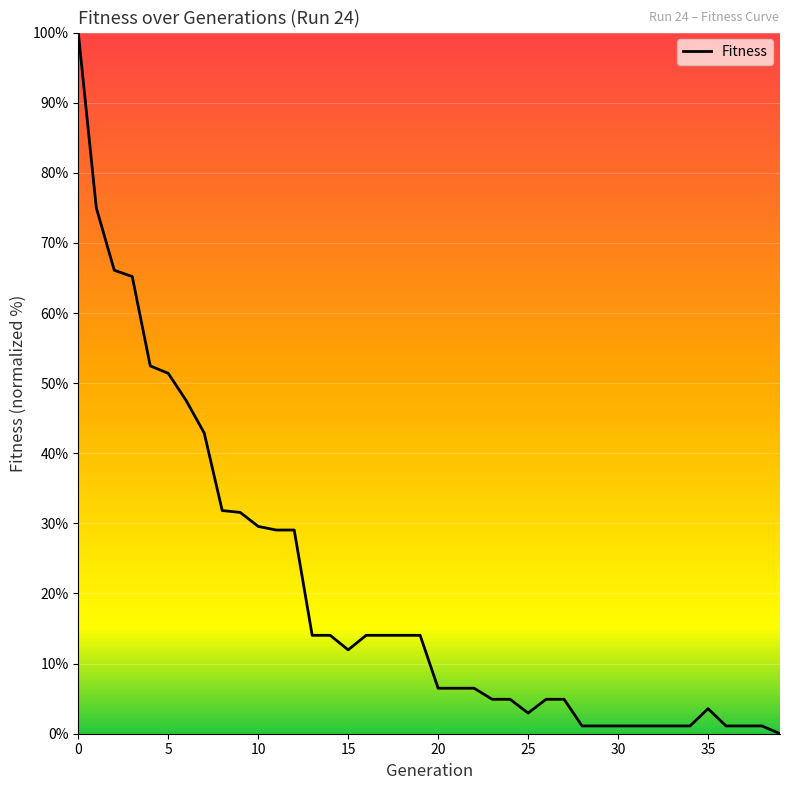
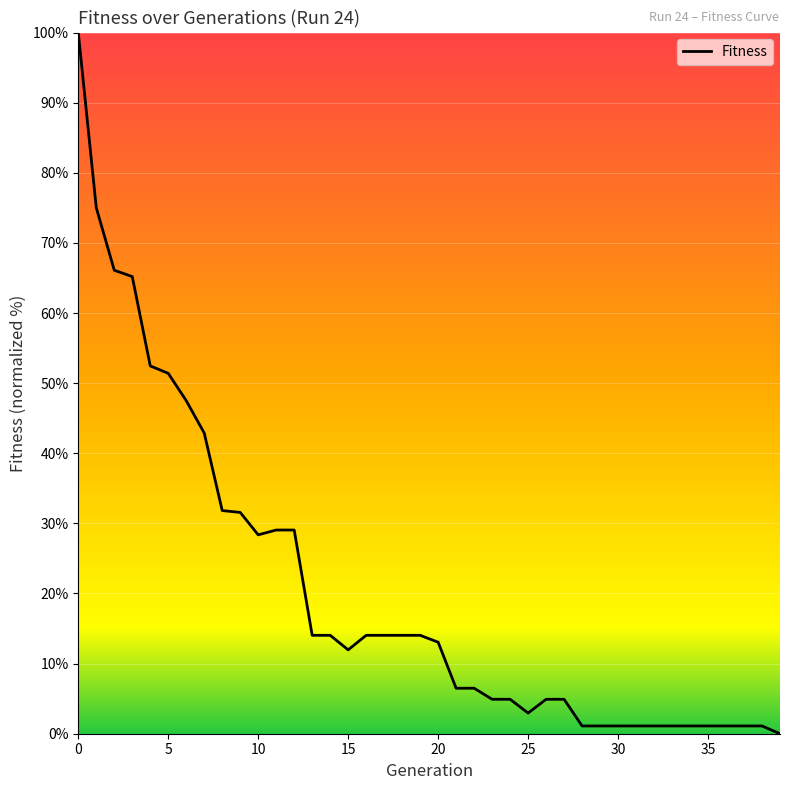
10: 30% -> 28%
20: 6% -> 13%
35: 4% -> 1%
